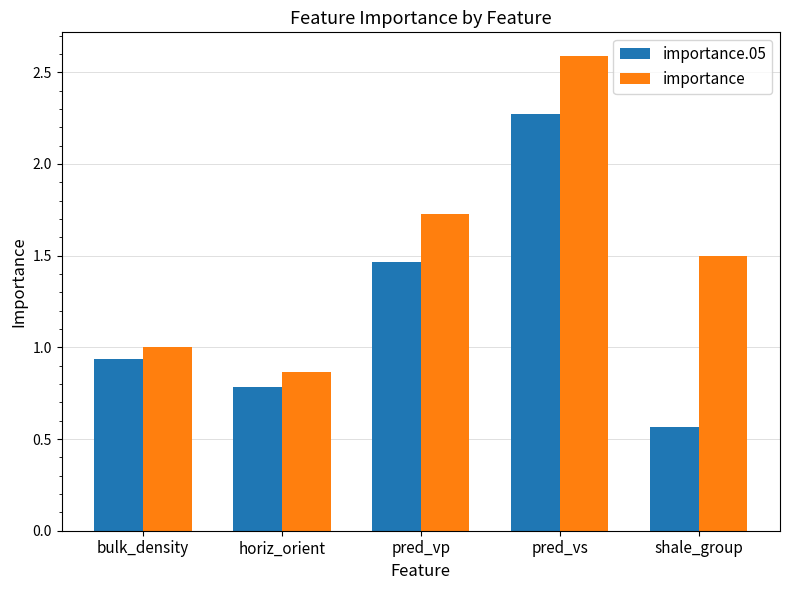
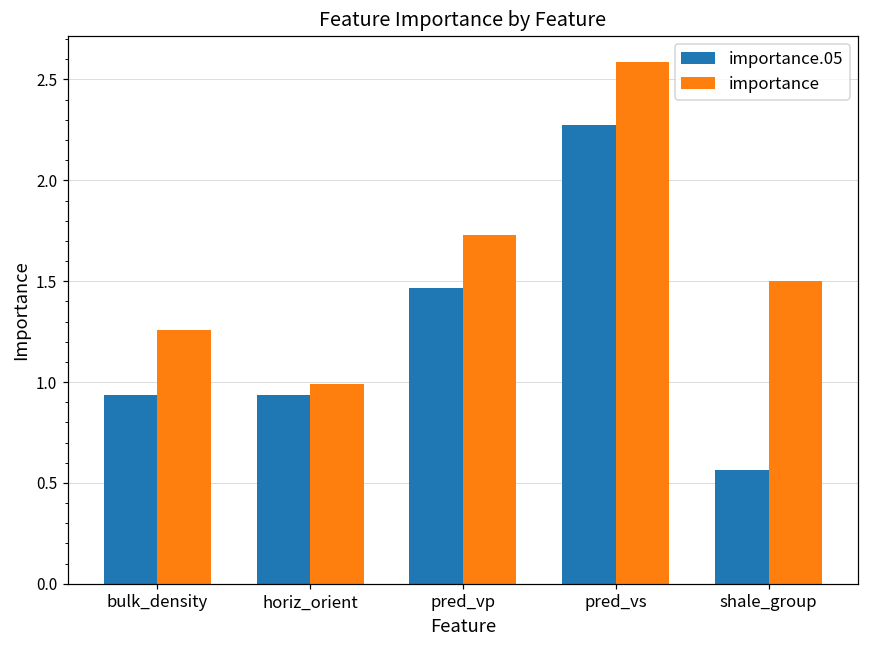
importance, bulk_density: 1.00 -> 1.26
importance.05, horiz_orient: 0.78 -> 0.94
importance, horiz_orient: 0.87 -> 0.99
